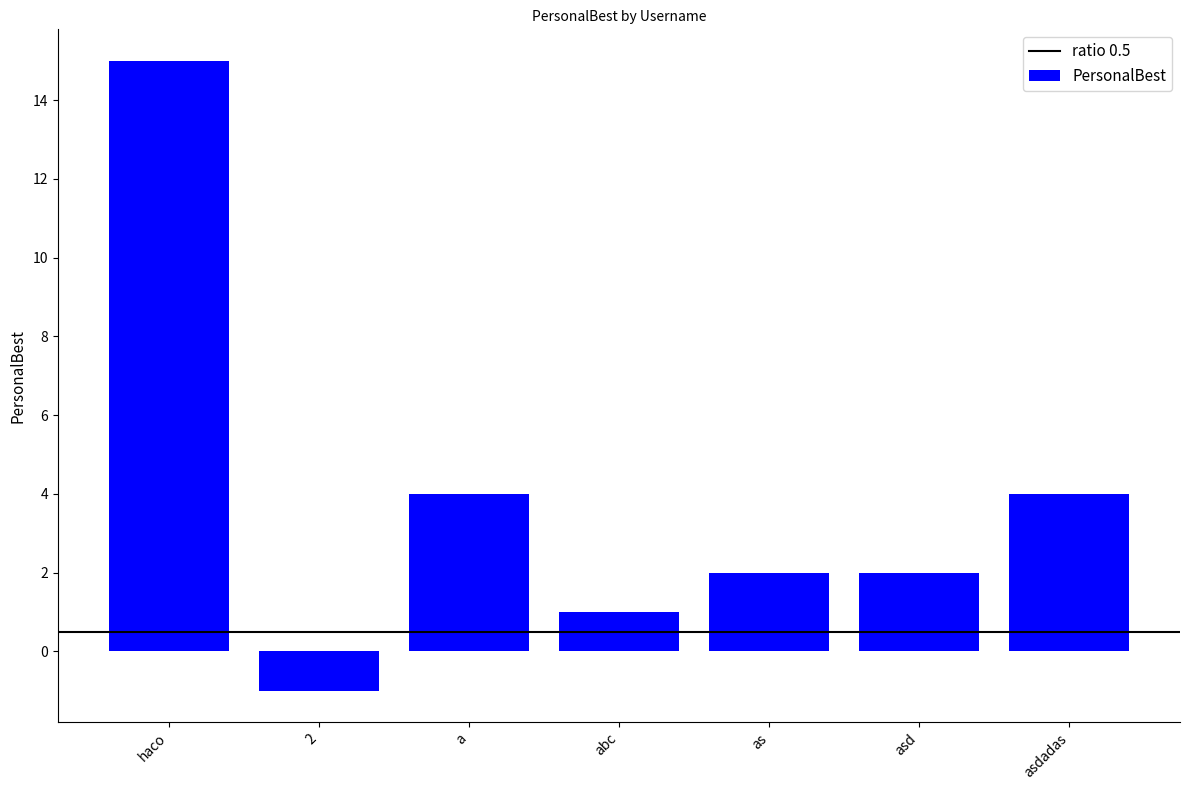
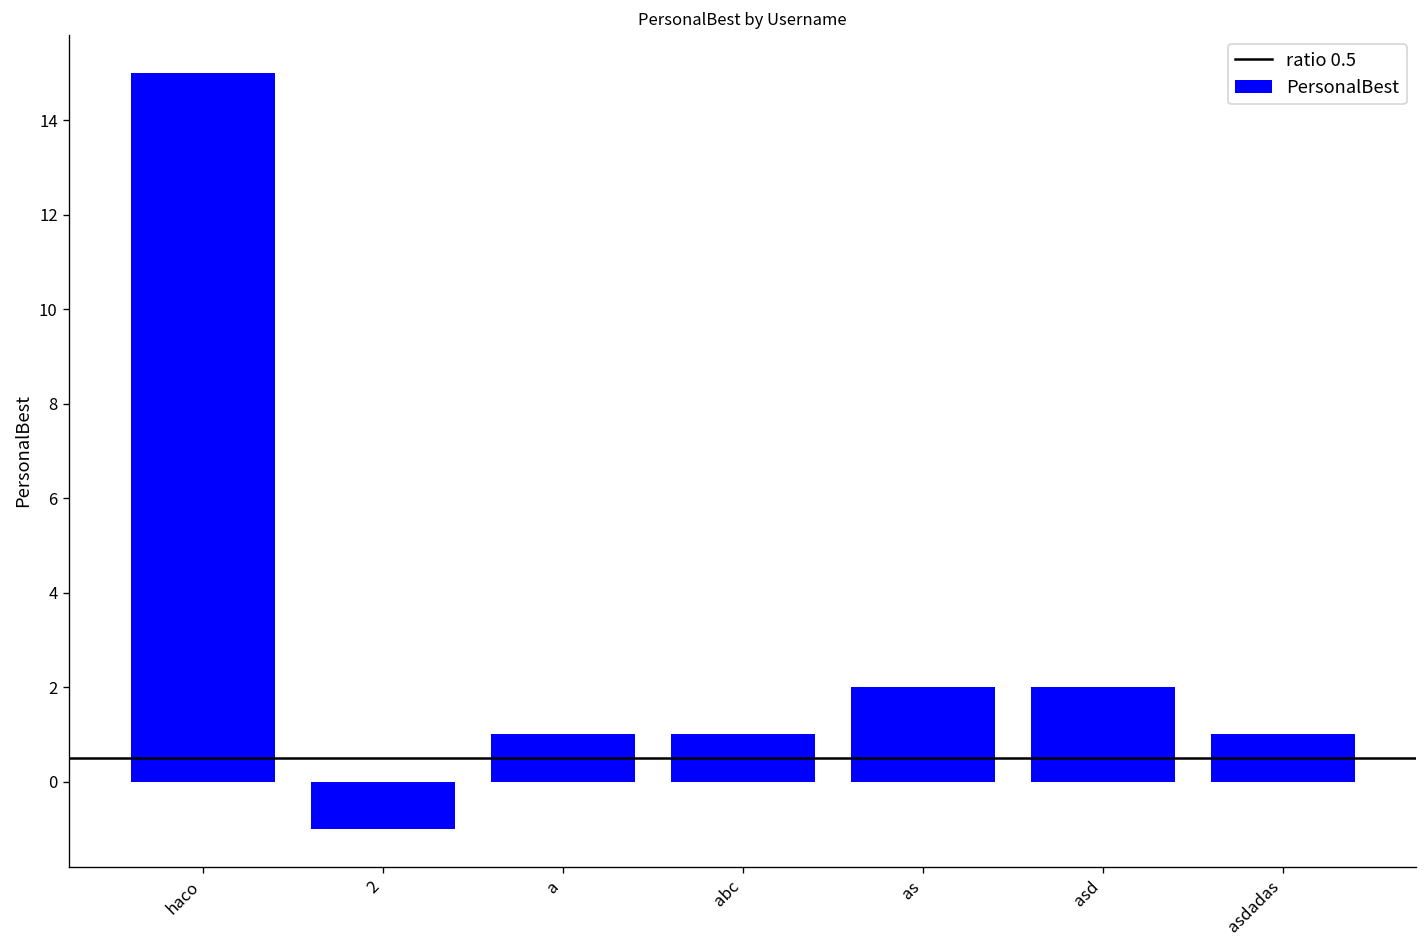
a: 4 -> 1
asdadas: 4 -> 1
